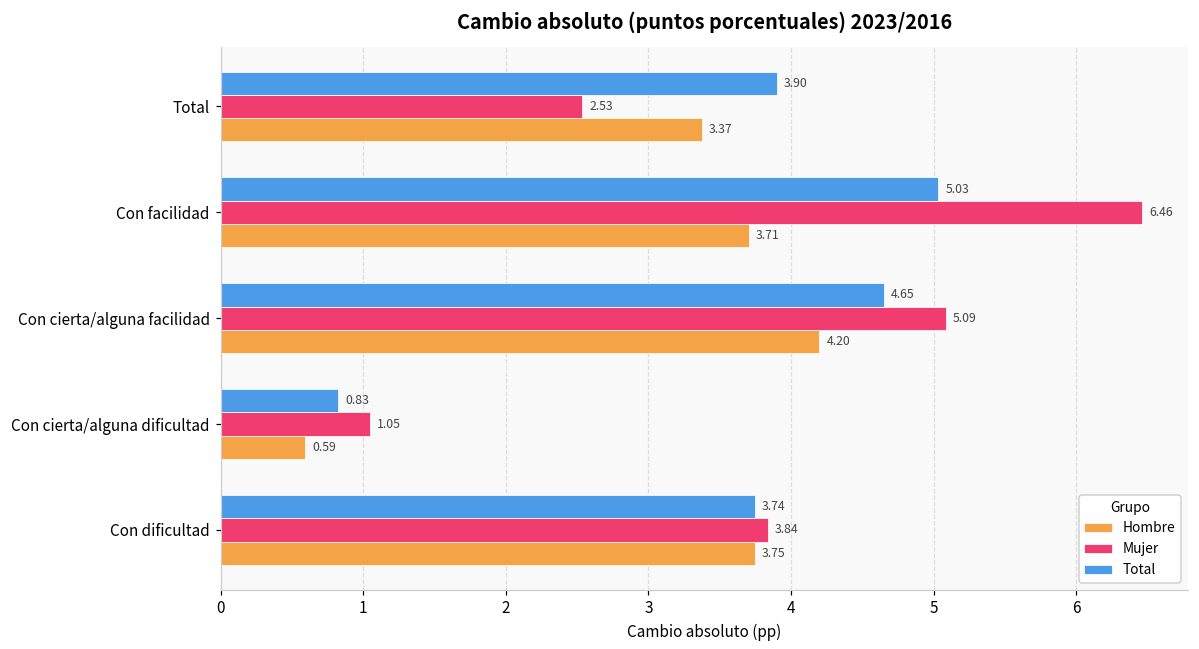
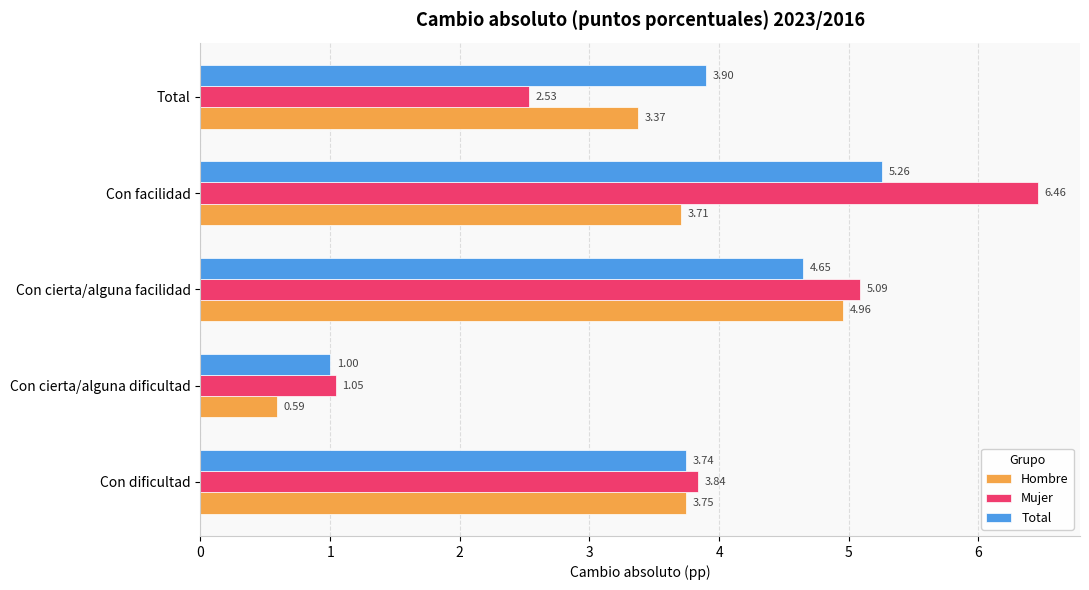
Total, Con facilidad: 5.03 -> 5.26
Hombre, Con cierta/alguna facilidad: 4.20 -> 4.96
Total, Con cierta/alguna dificultad: 0.83 -> 1.00
